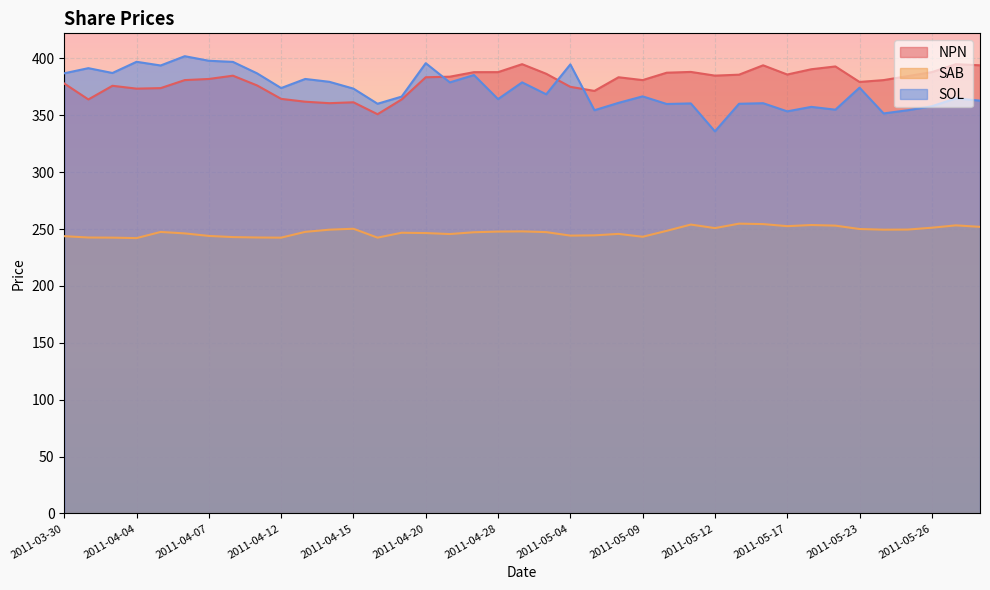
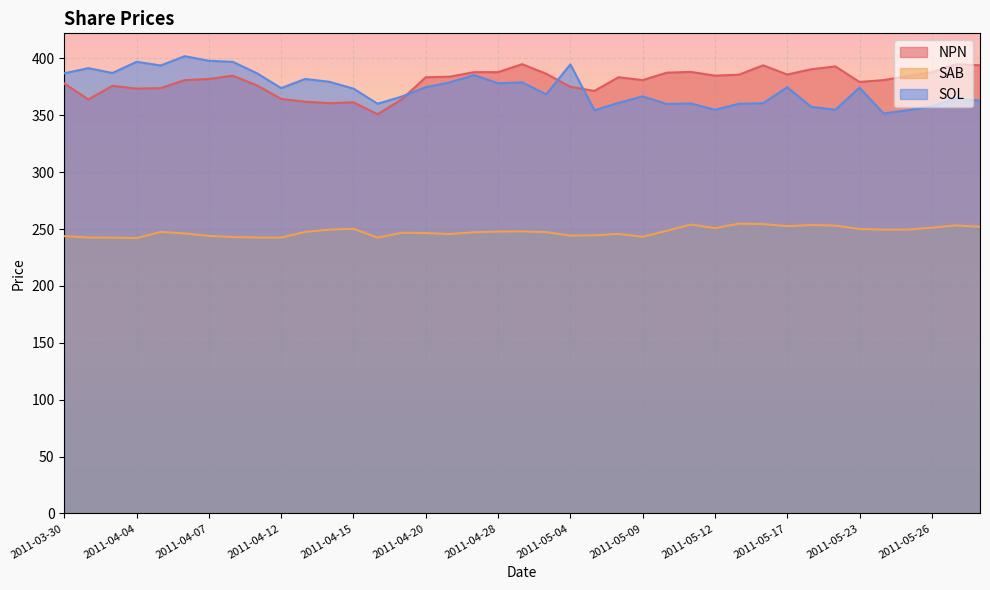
SOL, 2011-04-20: 396 -> 375
SOL, 2011-04-28: 364 -> 378
SOL, 2011-05-12: 336 -> 355
SOL, 2011-05-17: 354 -> 375
